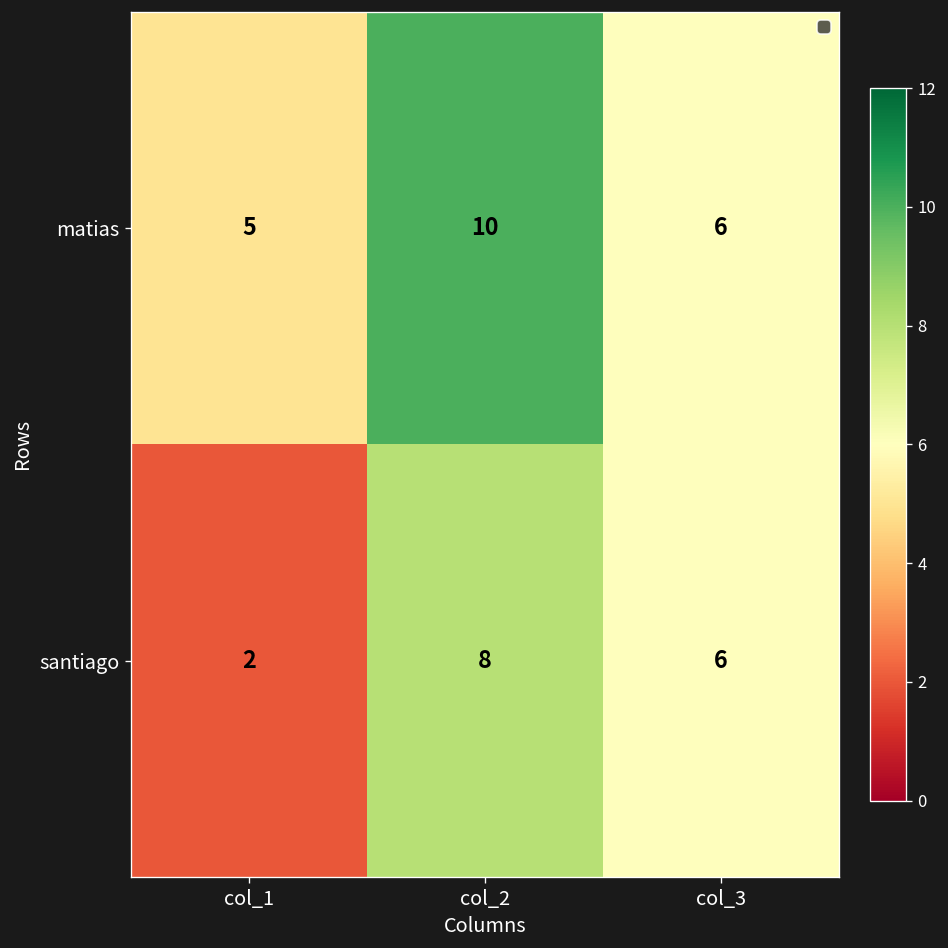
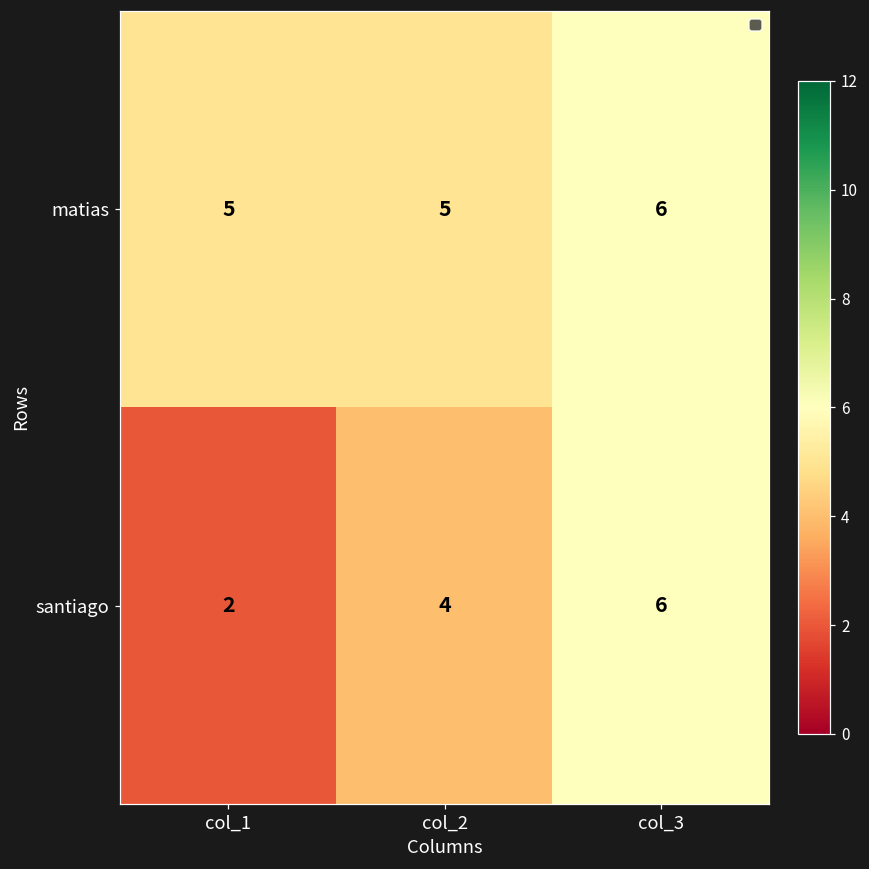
matias, col_2: 10 -> 5
santiago, col_2: 8 -> 4
